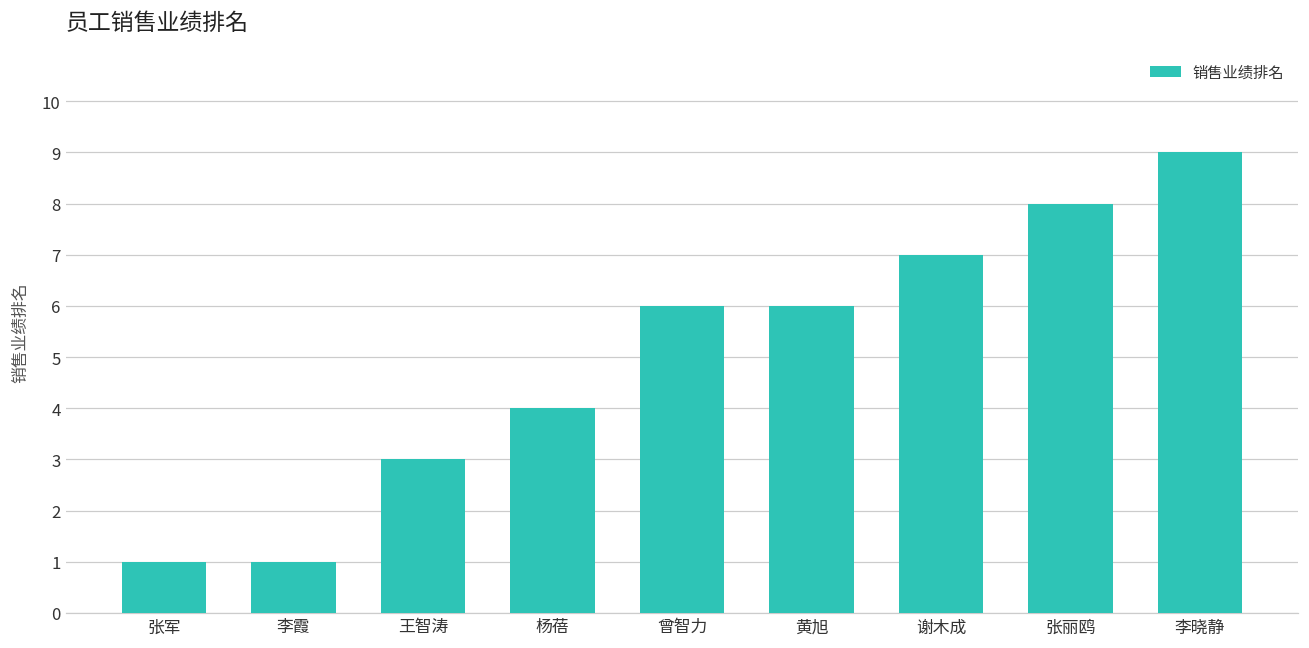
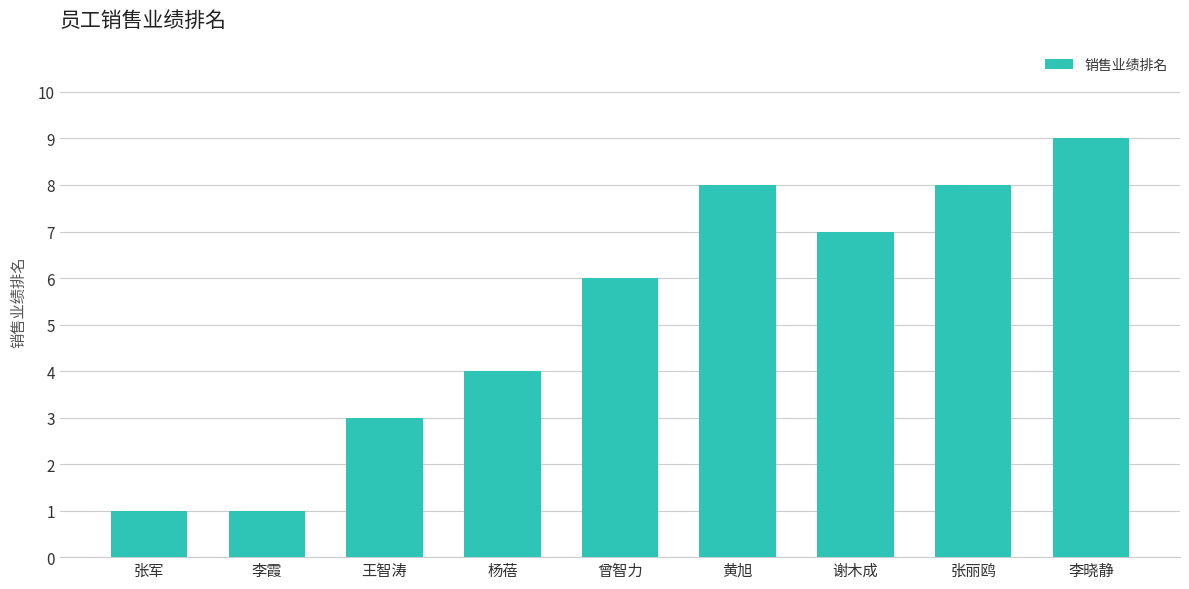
黄旭: 6 -> 8
